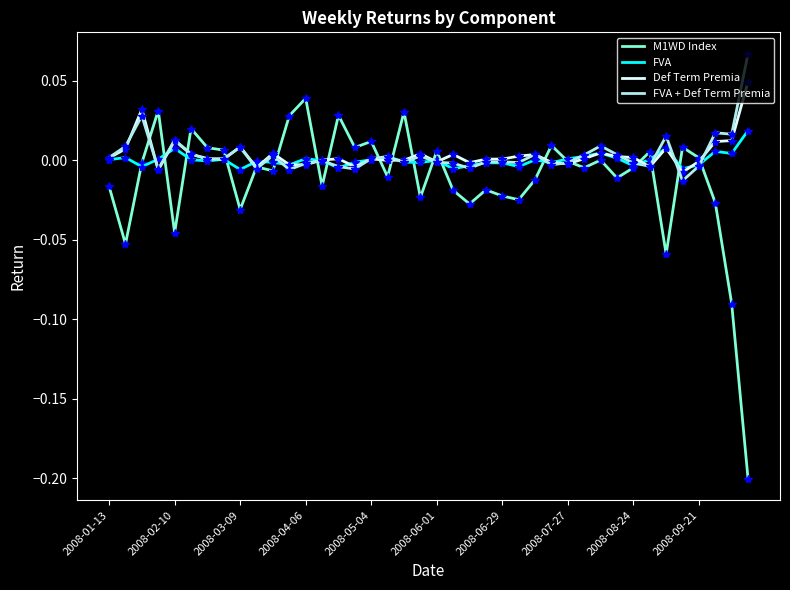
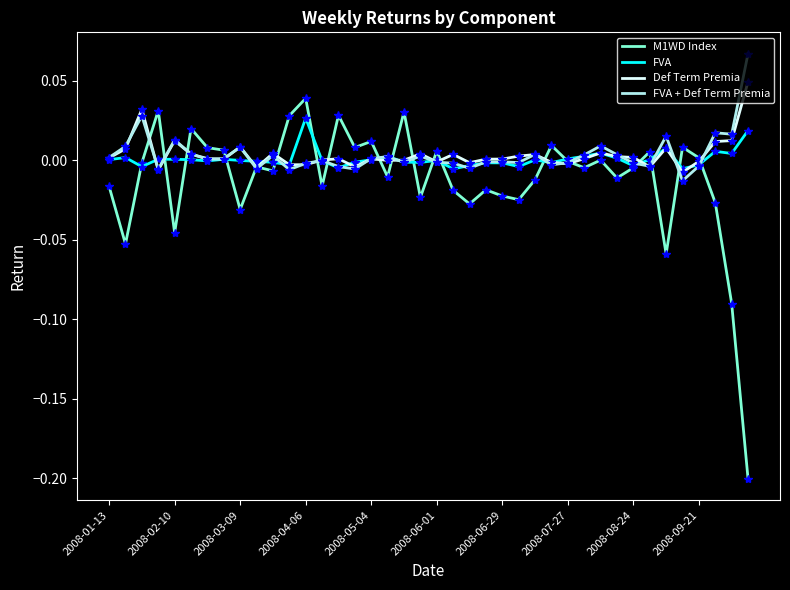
FVA, 2008-02-10: 0.007 -> 0.000
FVA, 2008-03-09: -0.006 -> 0.000
FVA, 2008-04-06: 0.001 -> 0.026
